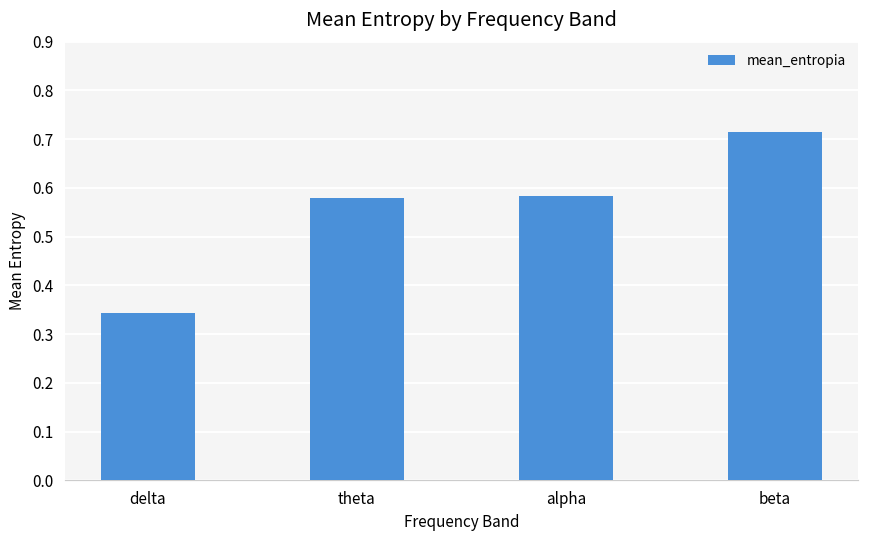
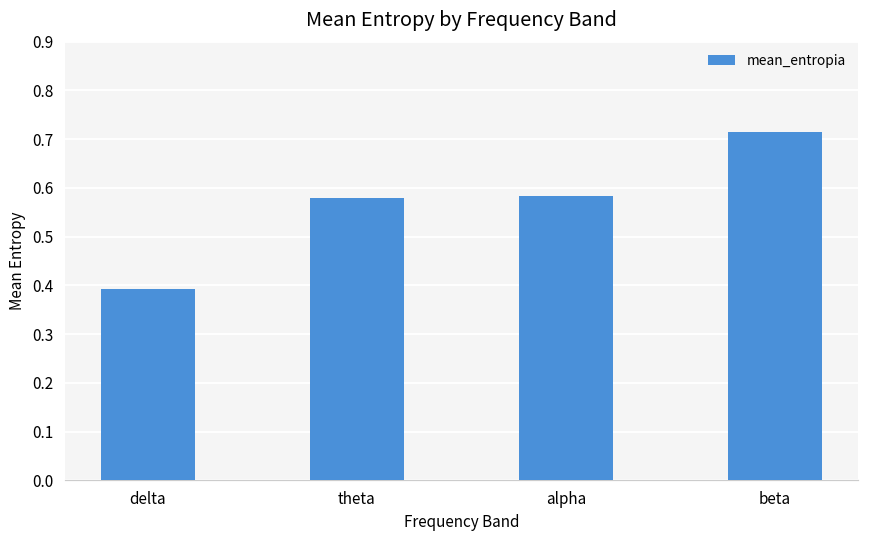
delta: 0.34 -> 0.39
